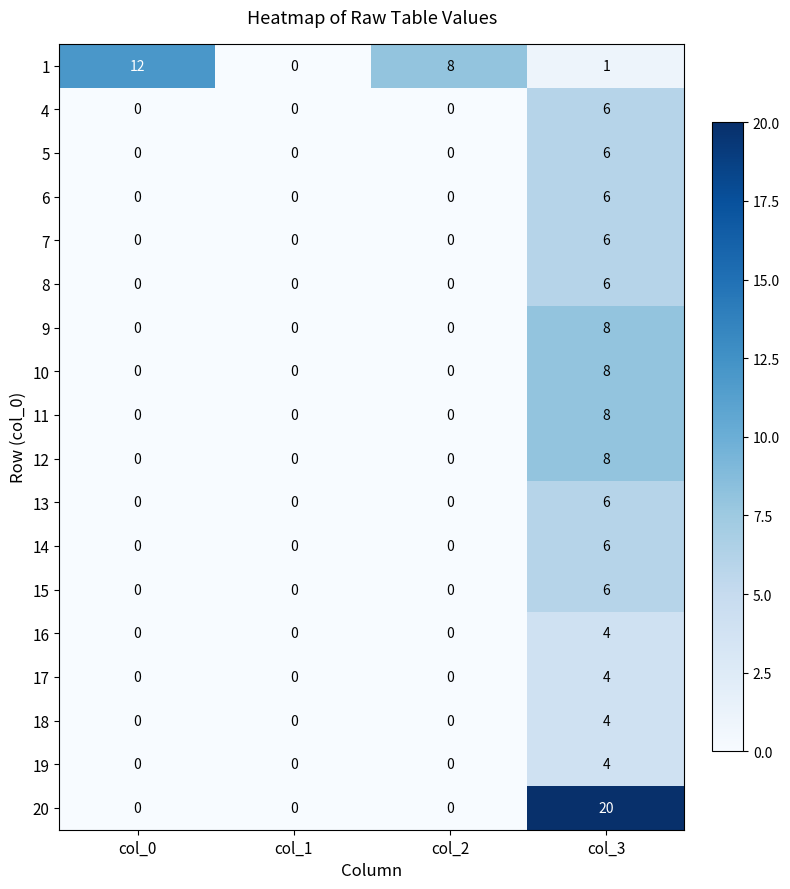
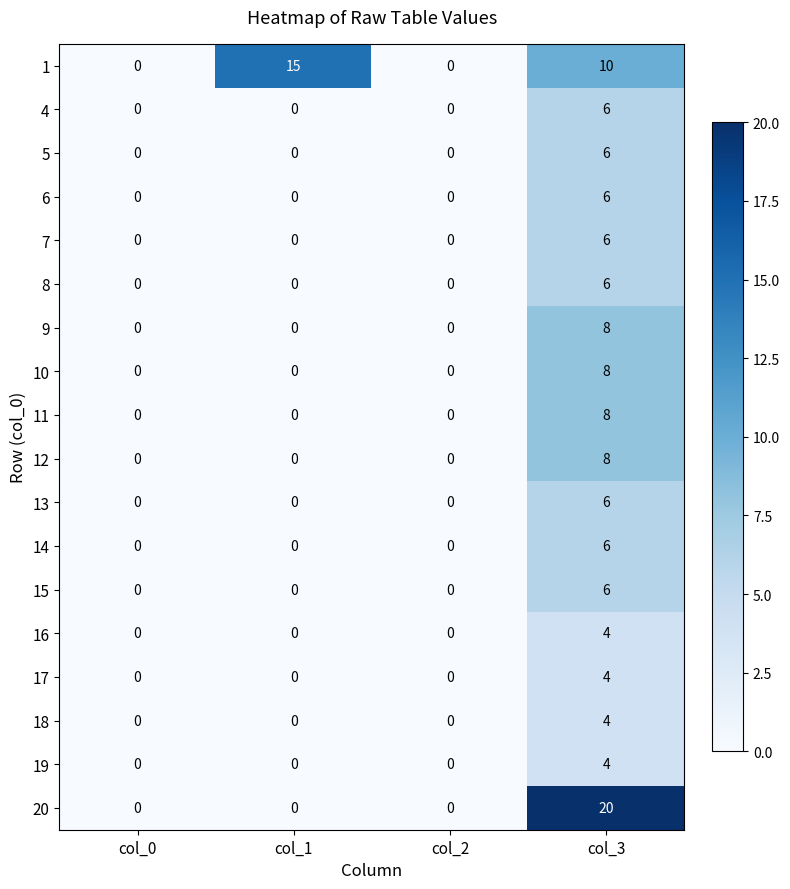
1, col_0: 12 -> 0
1, col_1: 0 -> 15
1, col_2: 8 -> 0
1, col_3: 1 -> 10
